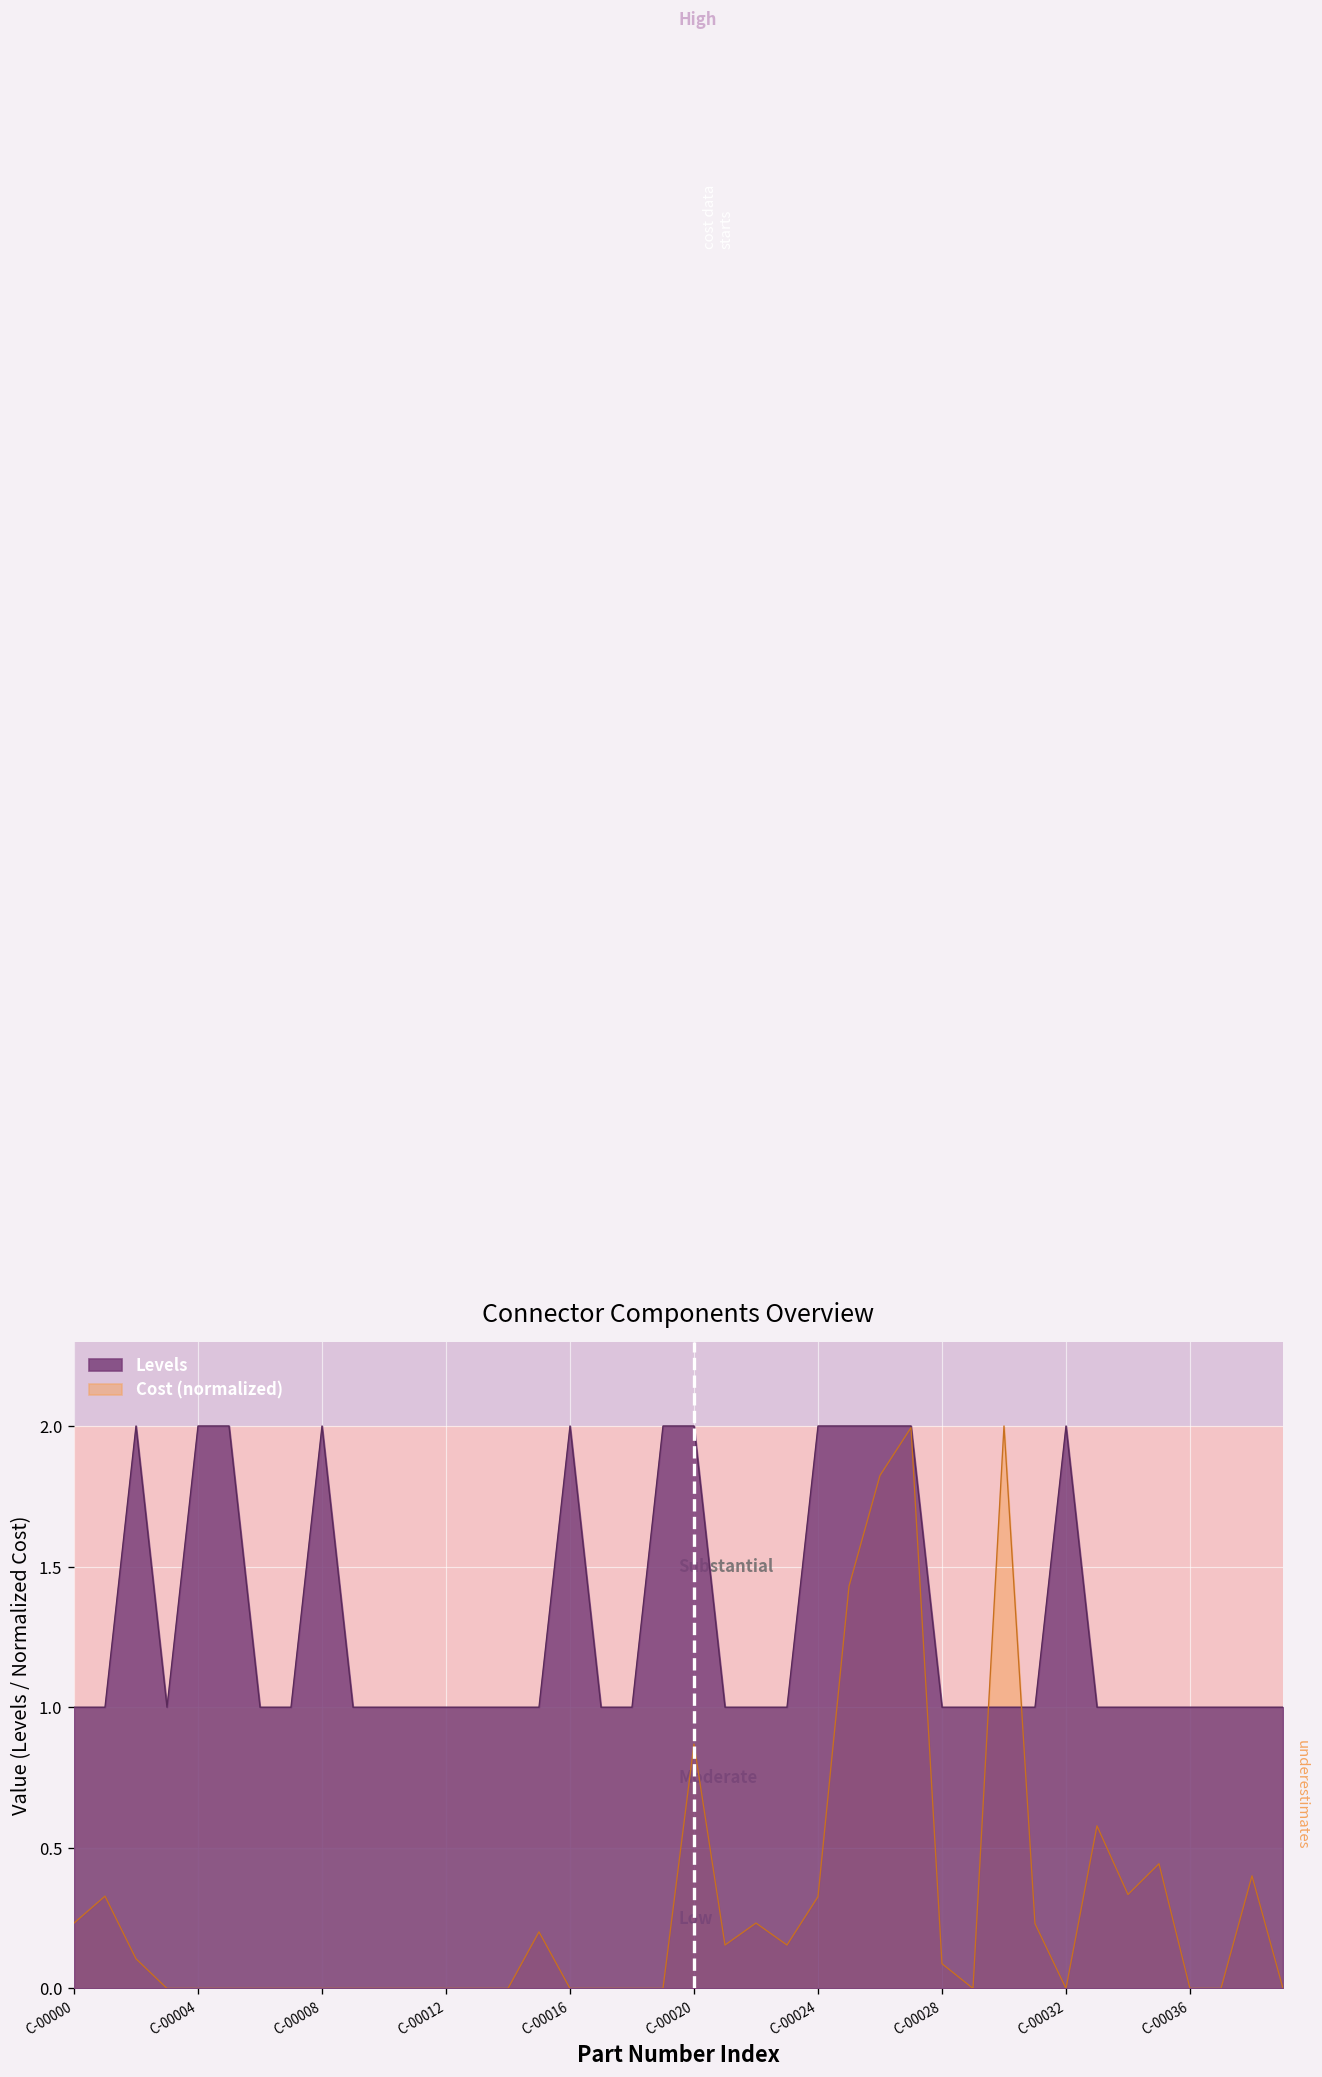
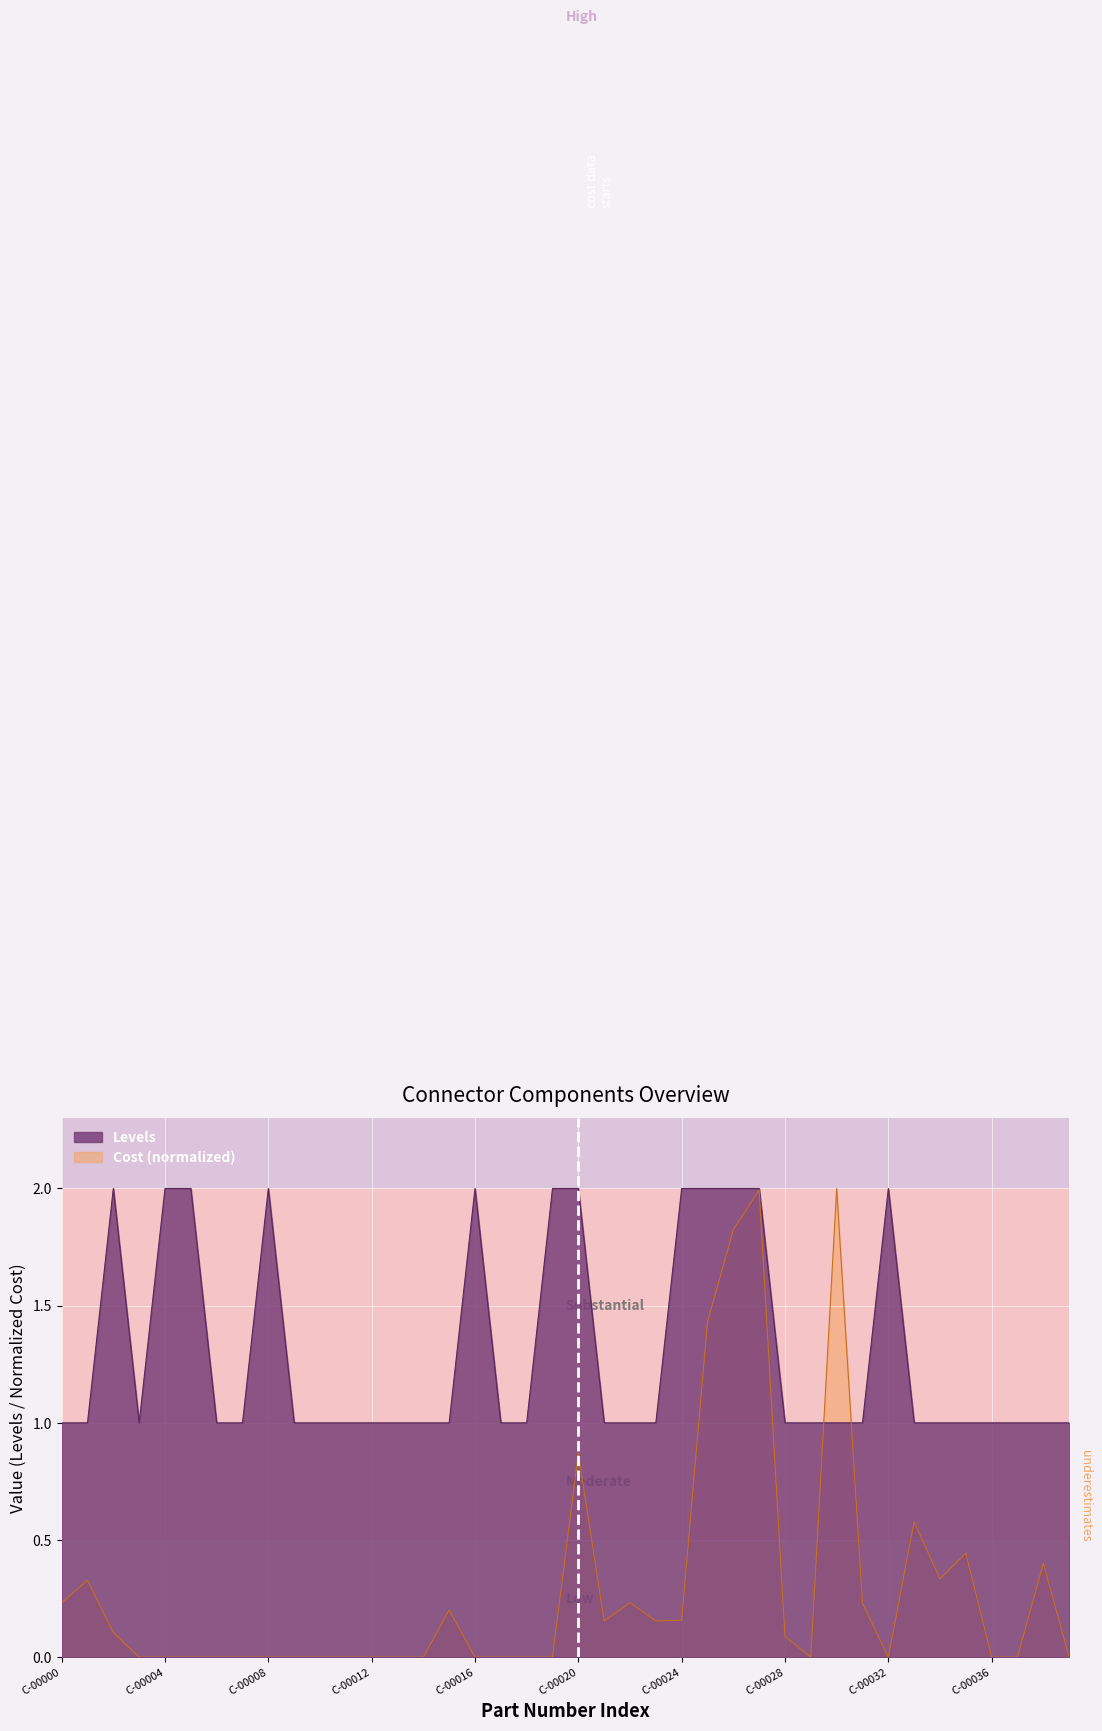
Cost (normalized), C-00024: 0.33 -> 0.16
